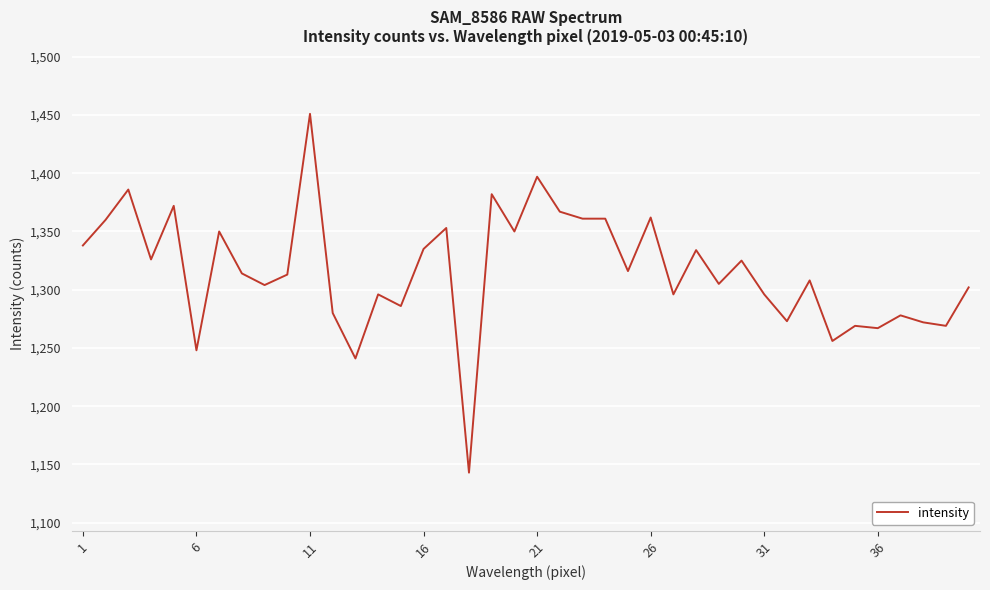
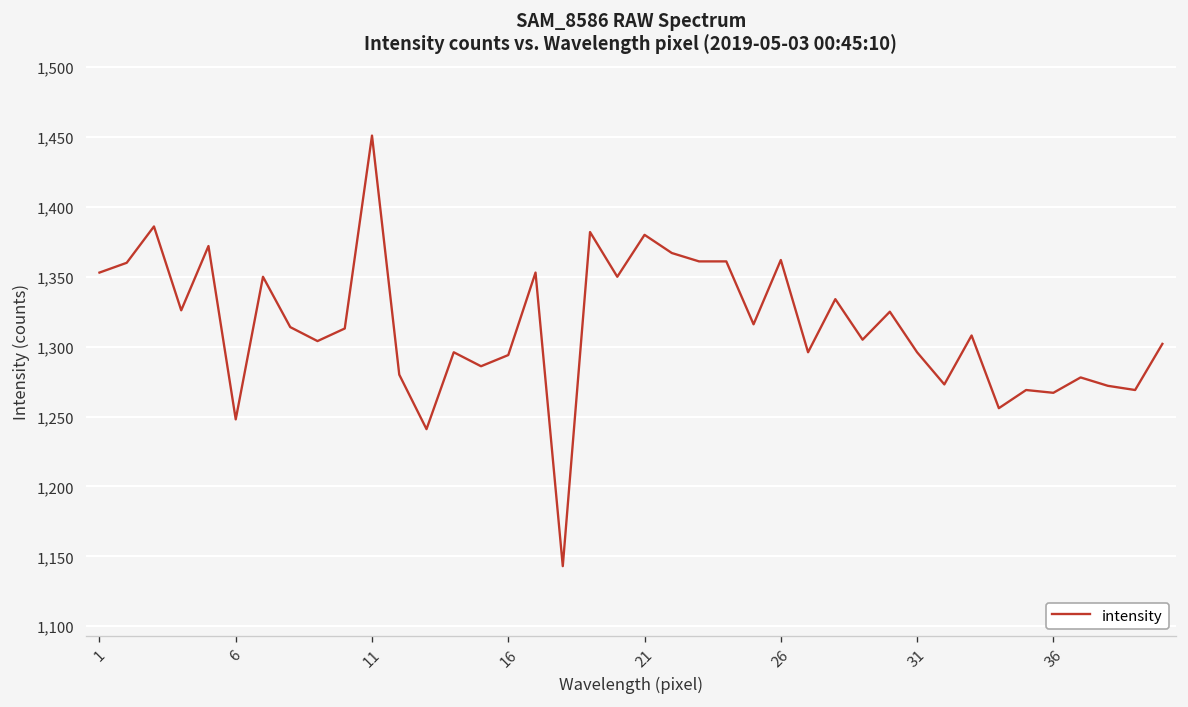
1: 1,338 -> 1,353
16: 1,335 -> 1,294
21: 1,397 -> 1,380
